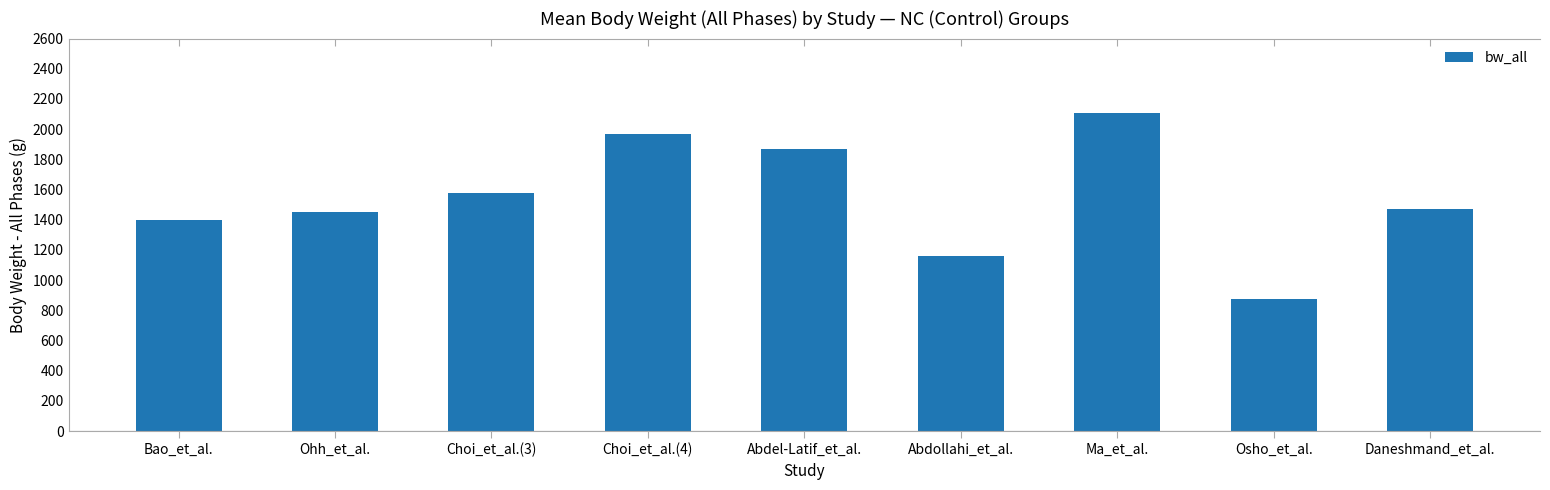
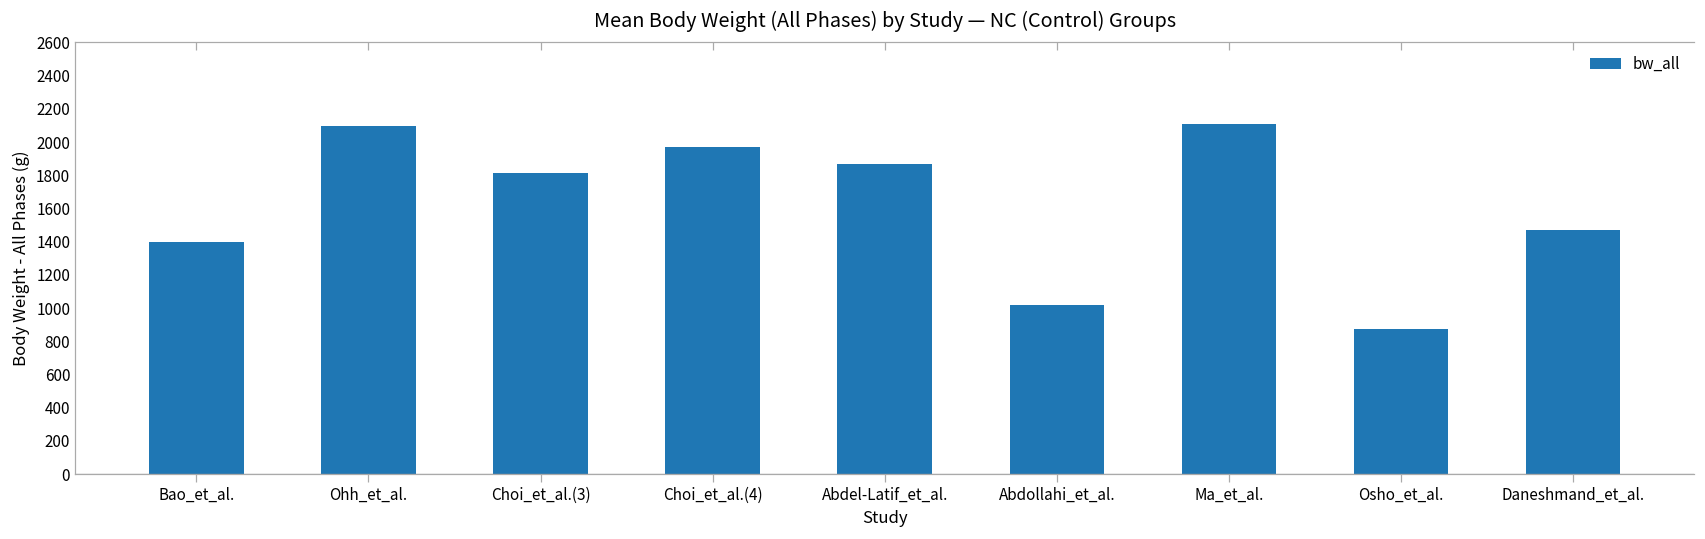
Ohh_et_al.: 1450 -> 2100
Choi_et_al.(3): 1580 -> 1810
Abdollahi_et_al.: 1160 -> 1020
